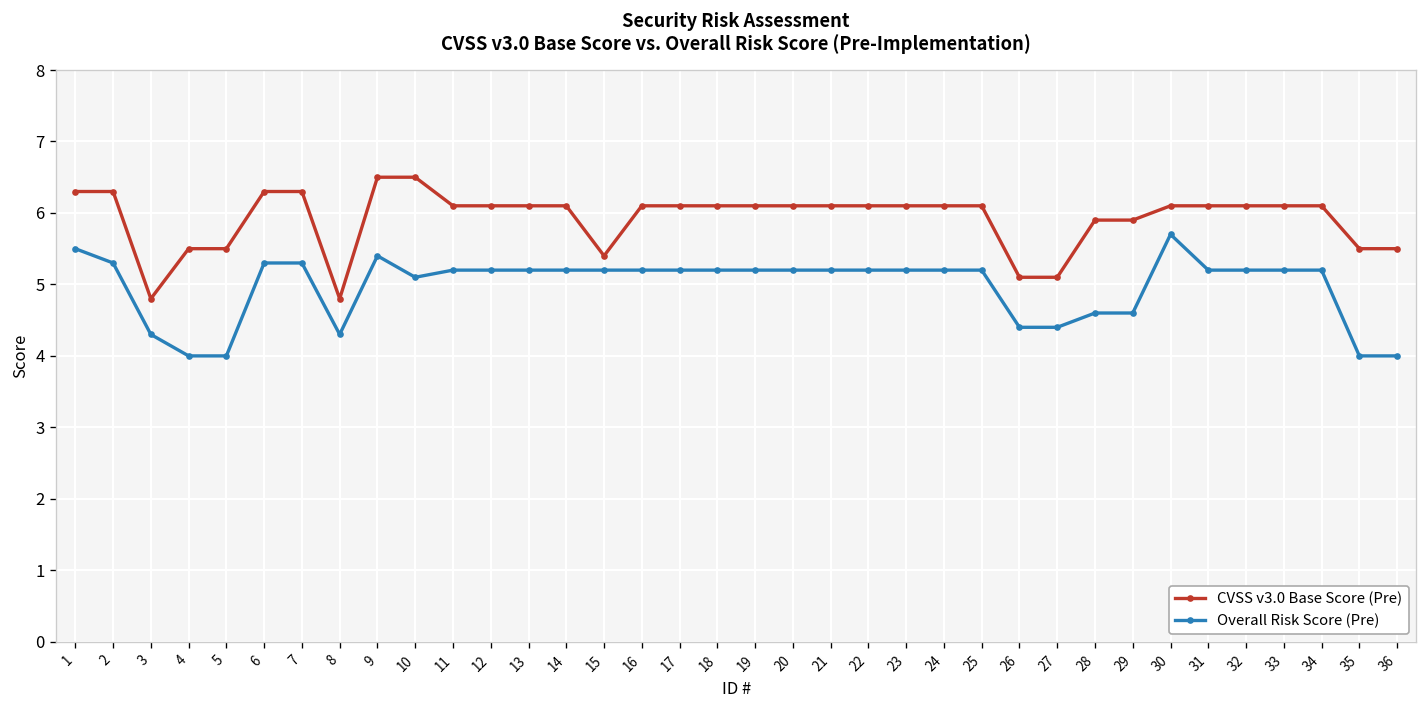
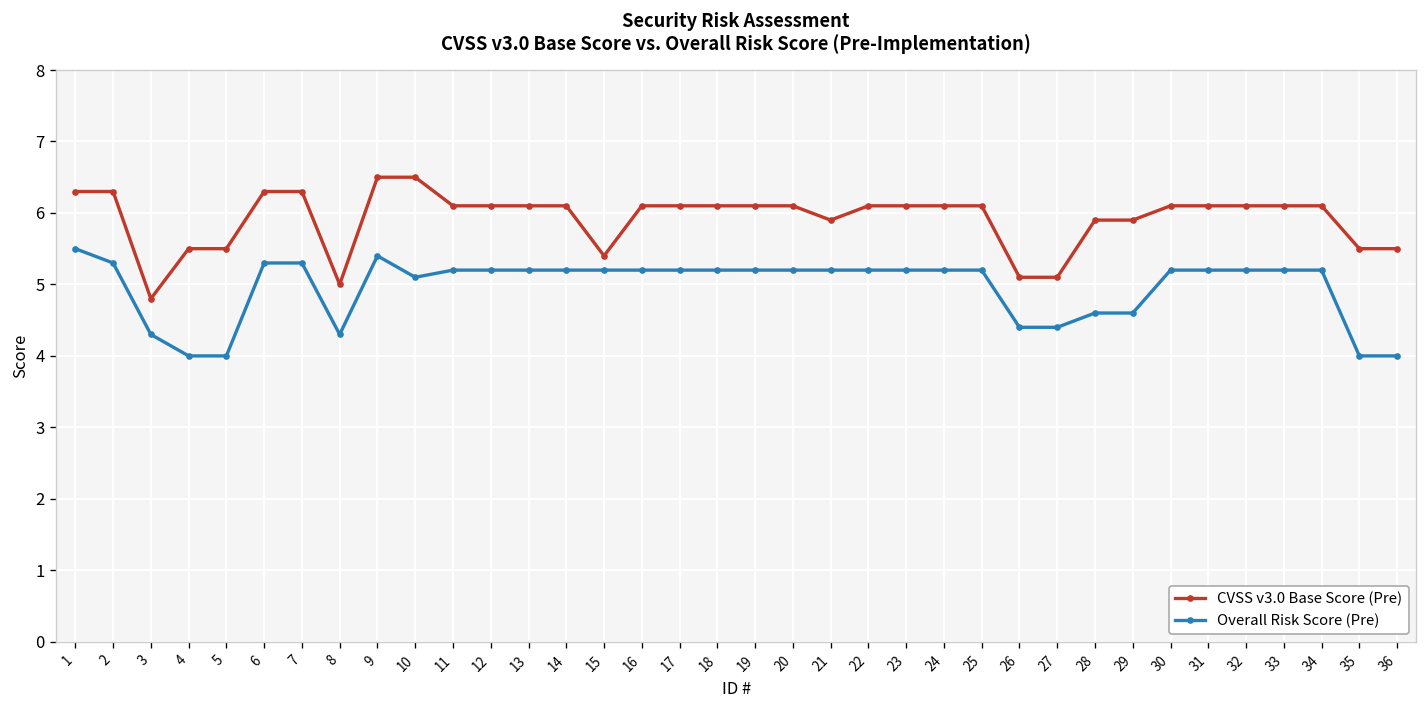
CVSS v3.0 Base Score (Pre), 8: 4.8 -> 5.0
CVSS v3.0 Base Score (Pre), 21: 6.1 -> 5.9
Overall Risk Score (Pre), 30: 5.7 -> 5.2
